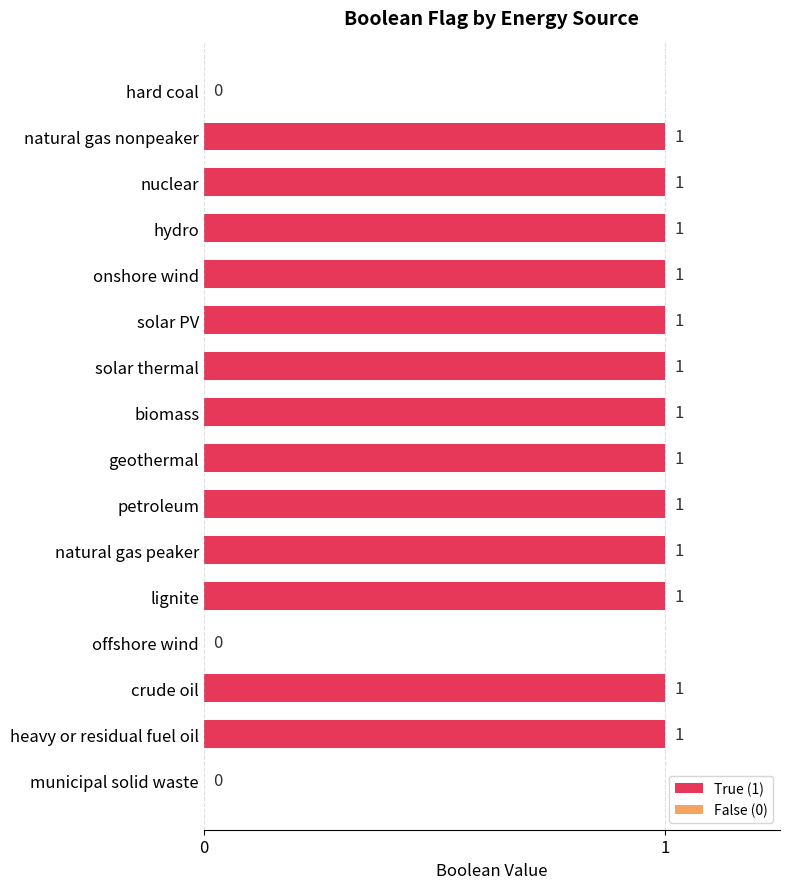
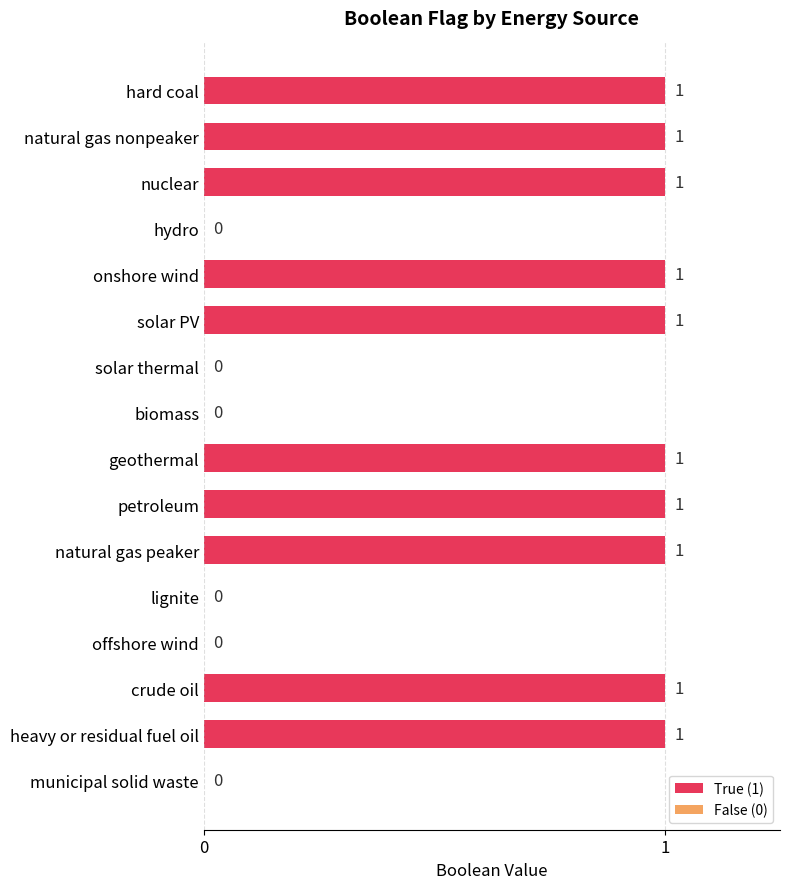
hard coal: 0 -> 1
hydro: 1 -> 0
solar thermal: 1 -> 0
biomass: 1 -> 0
lignite: 1 -> 0
